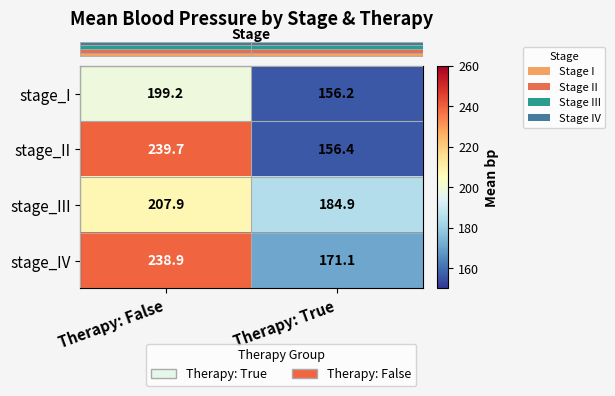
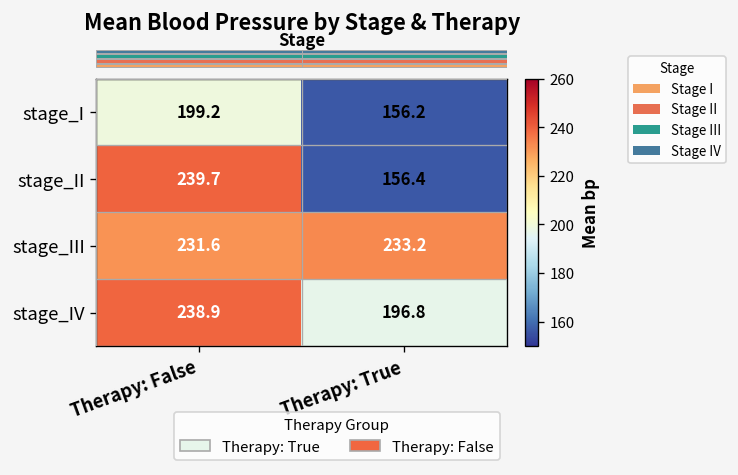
stage_III, Therapy: False: 207.9 -> 231.6
stage_III, Therapy: True: 184.9 -> 233.2
stage_IV, Therapy: True: 171.1 -> 196.8
